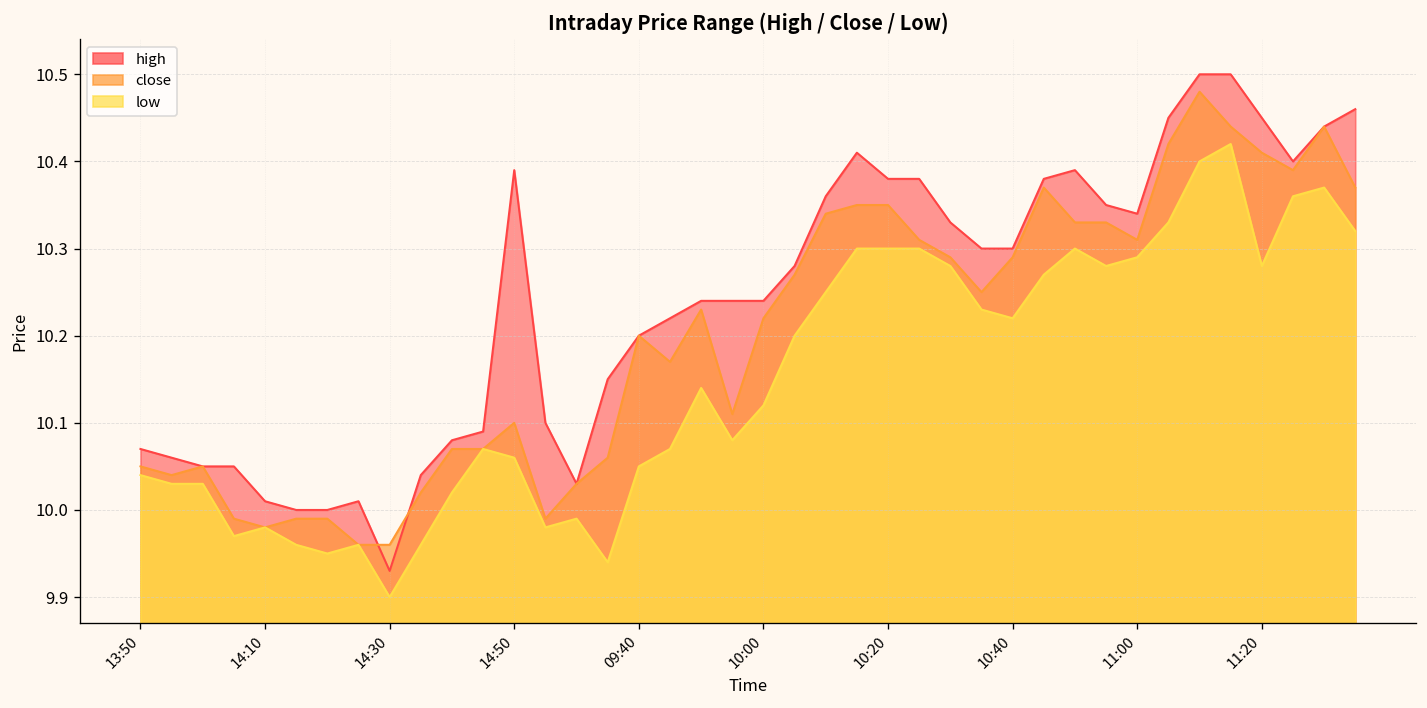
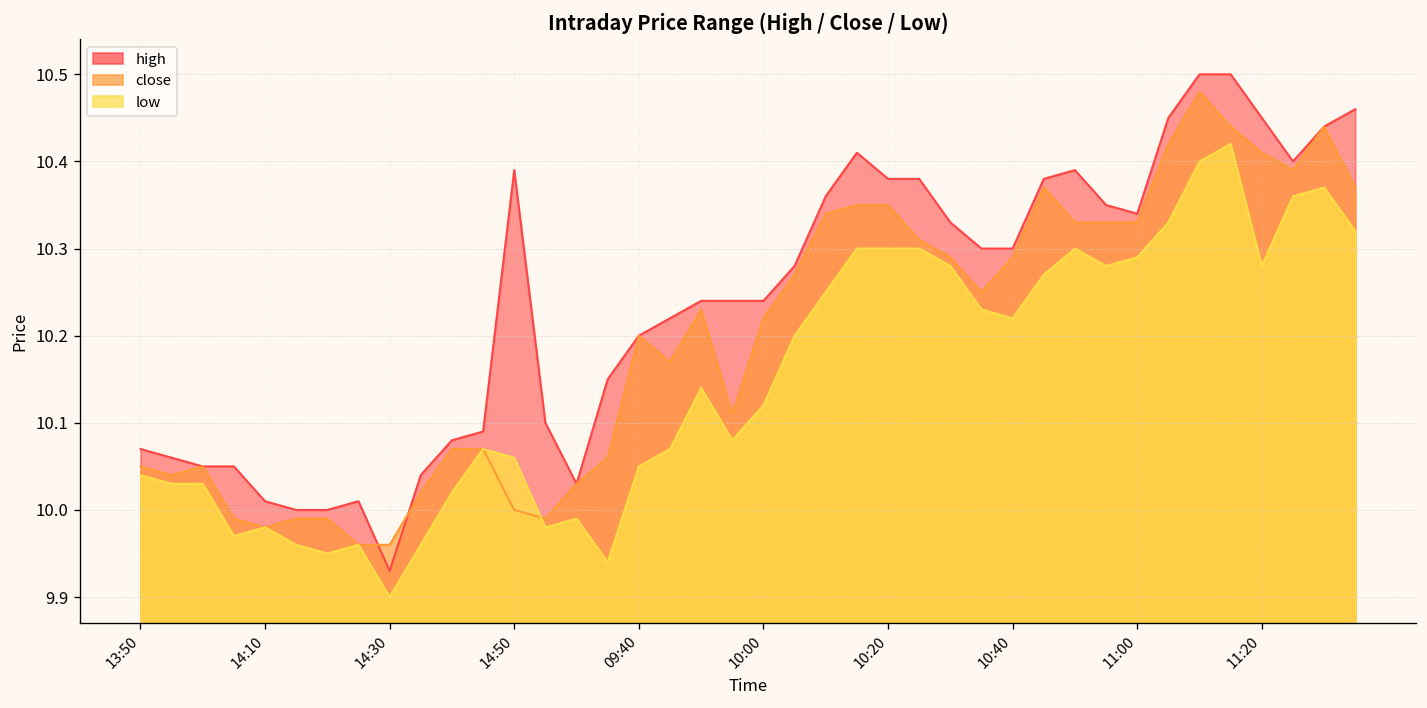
close, 14:50: 10.1 -> 10.0
close, 11:00: 10.31 -> 10.33
